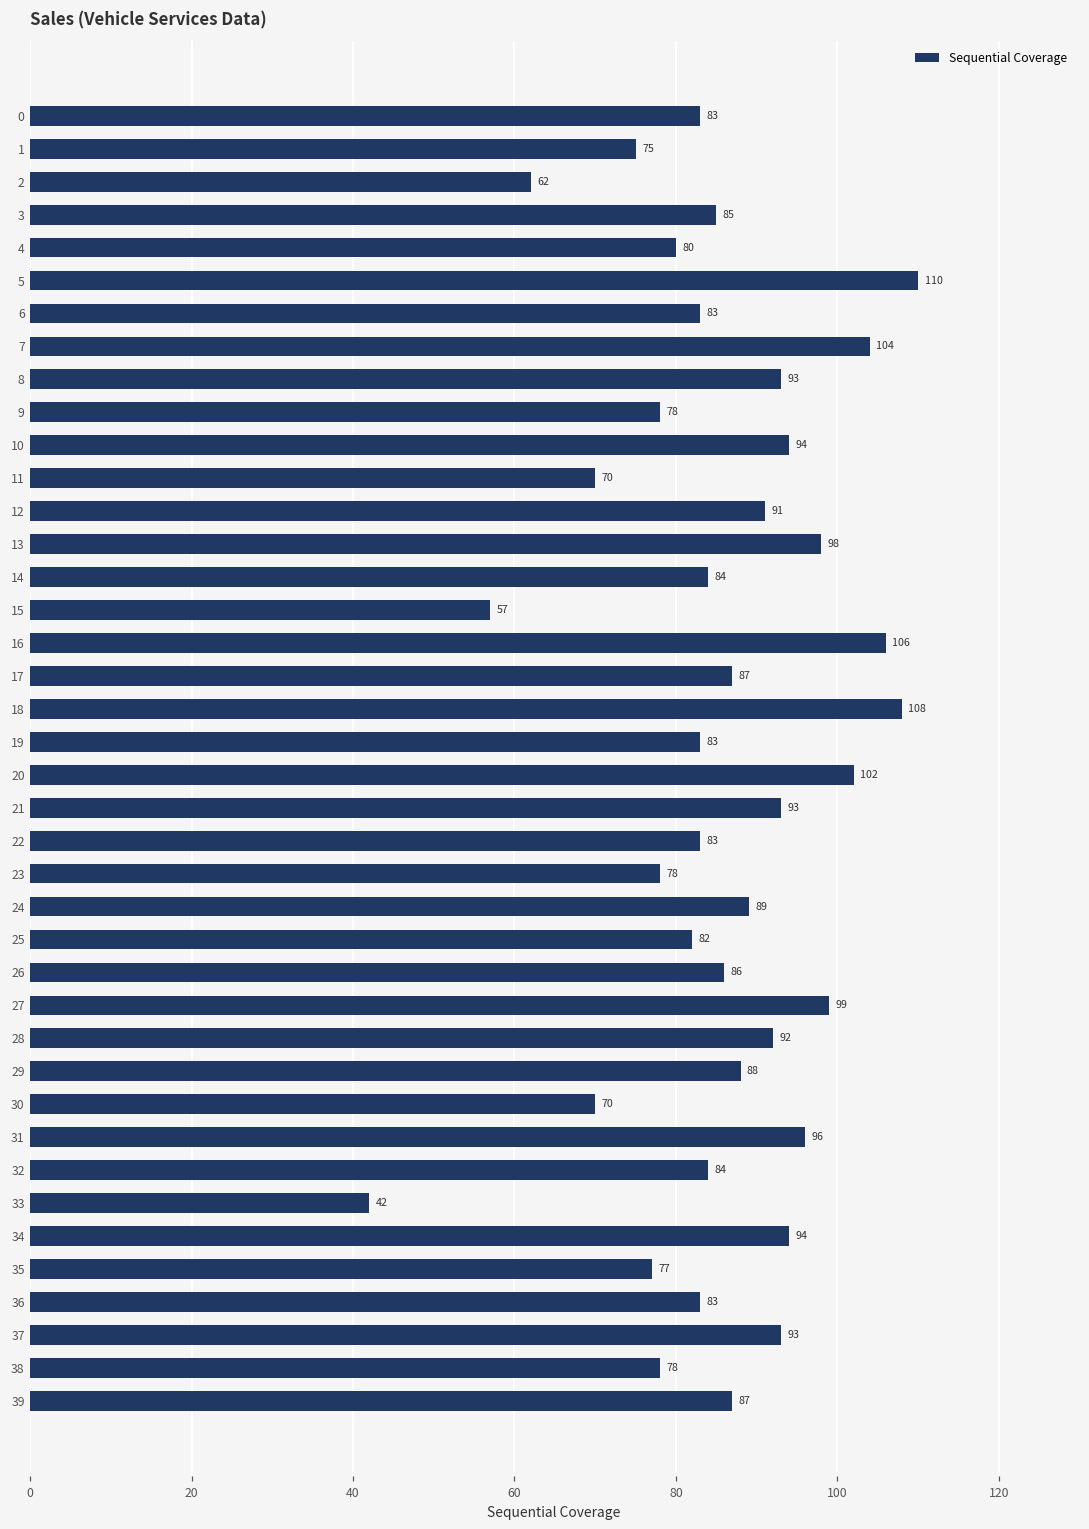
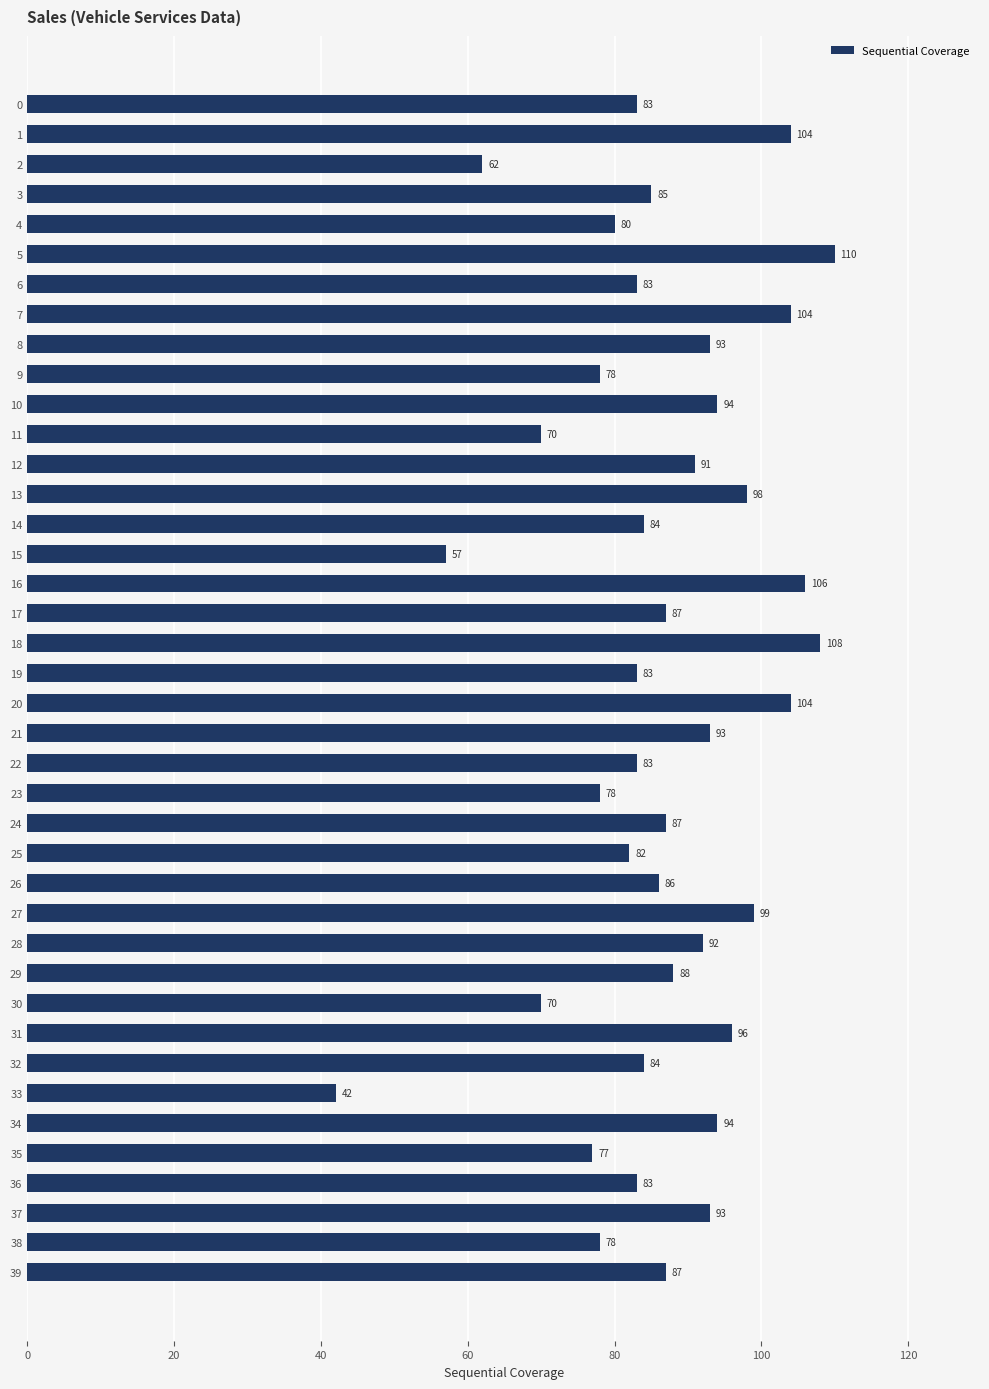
1: 75 -> 104
20: 102 -> 104
24: 89 -> 87
